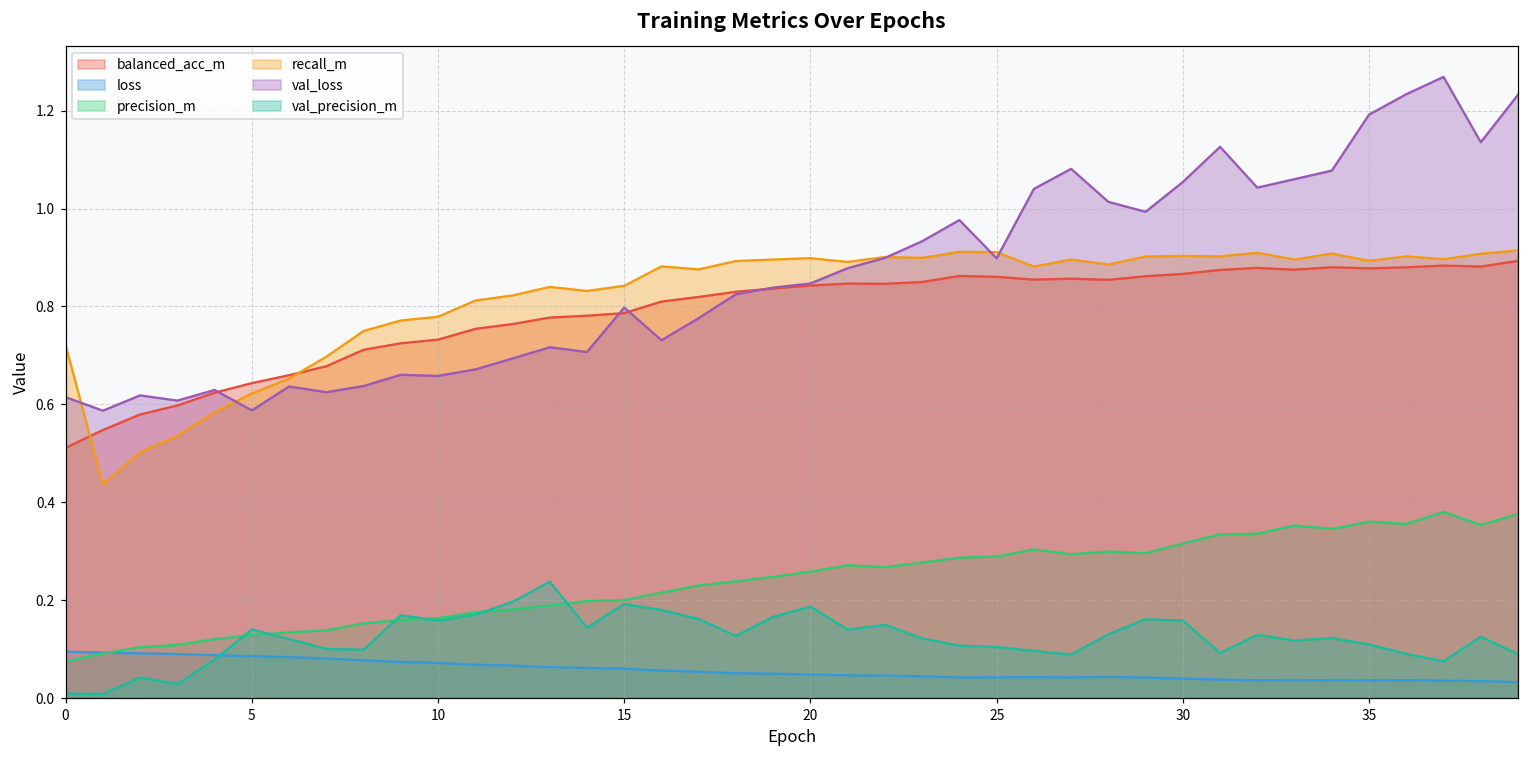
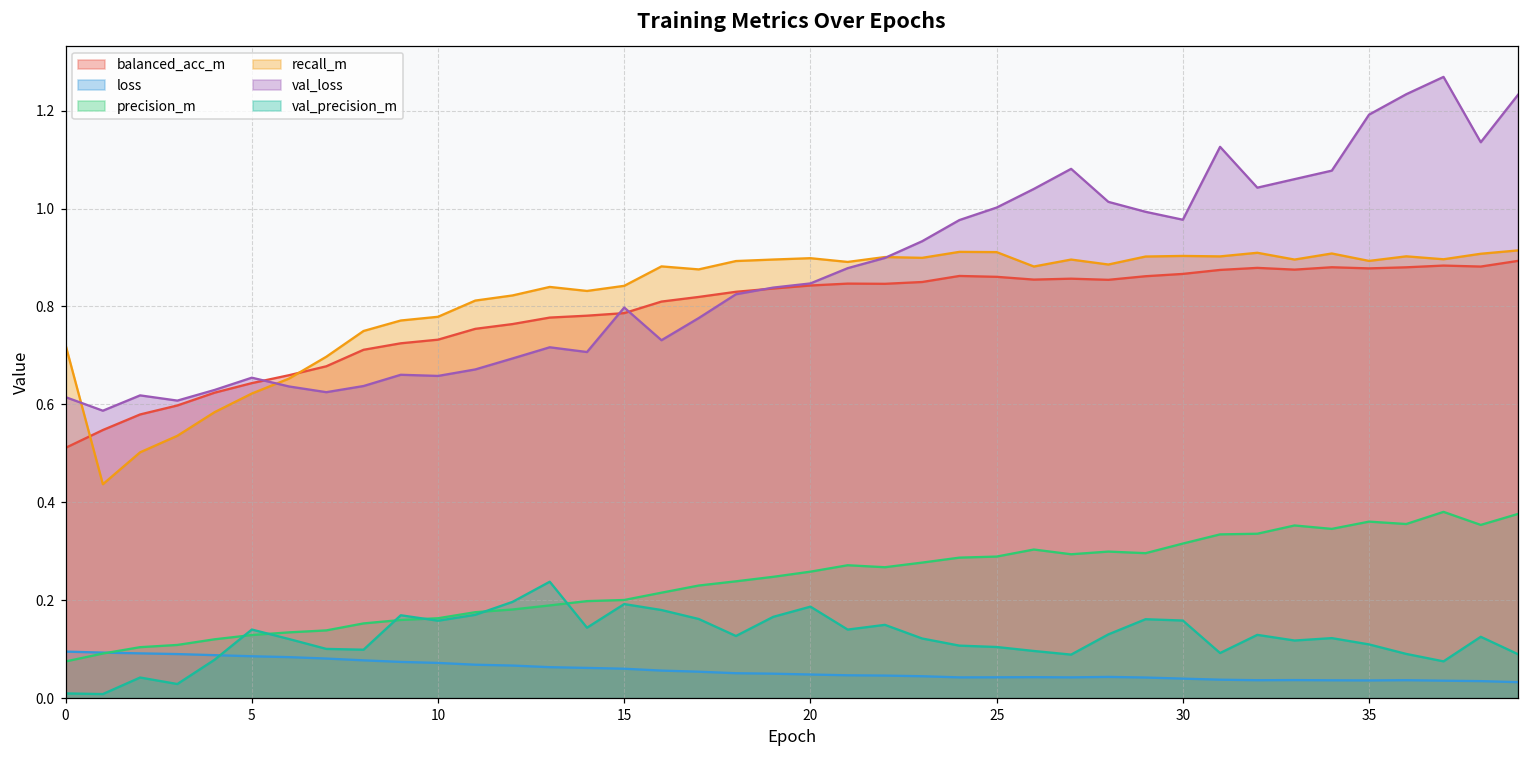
val_loss, 5: 0.59 -> 0.65
val_loss, 25: 0.90 -> 1.00
val_loss, 30: 1.05 -> 0.98
